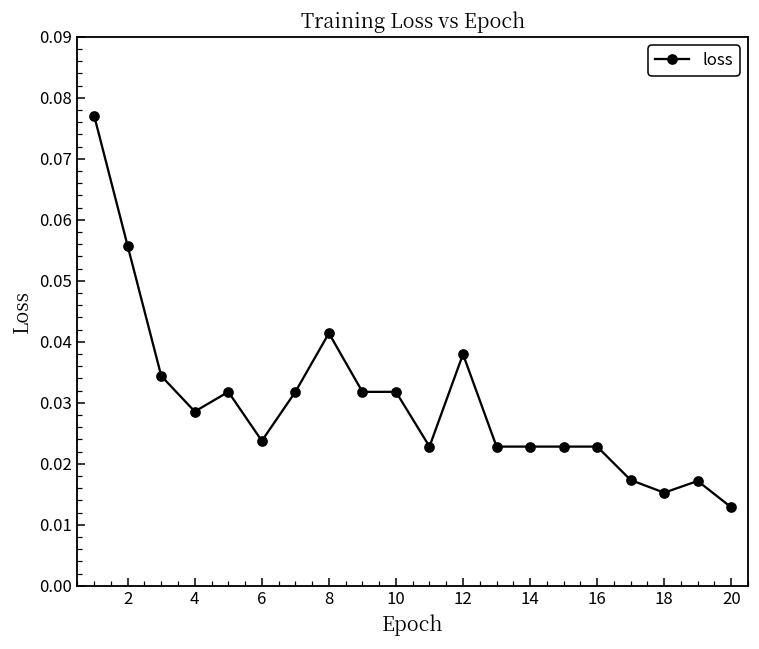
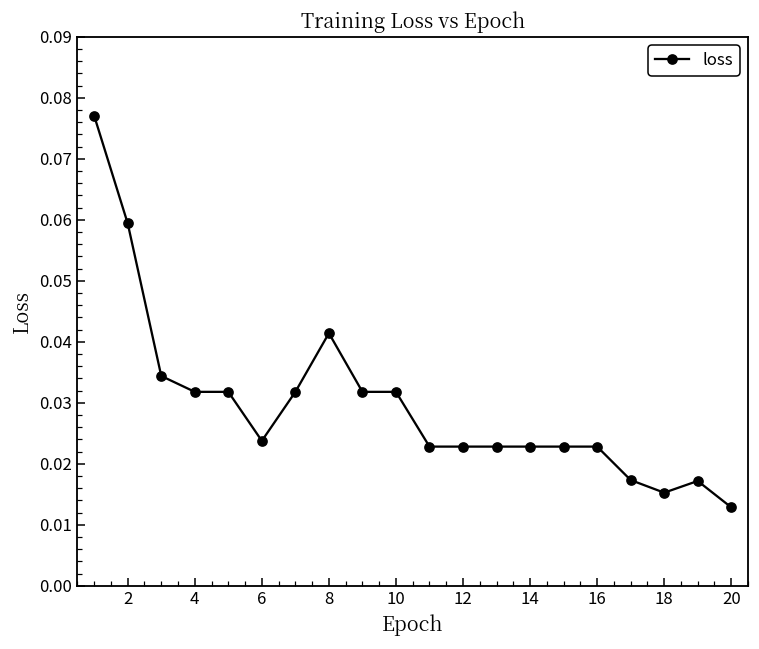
2: 0.056 -> 0.059
4: 0.029 -> 0.032
12: 0.038 -> 0.023
